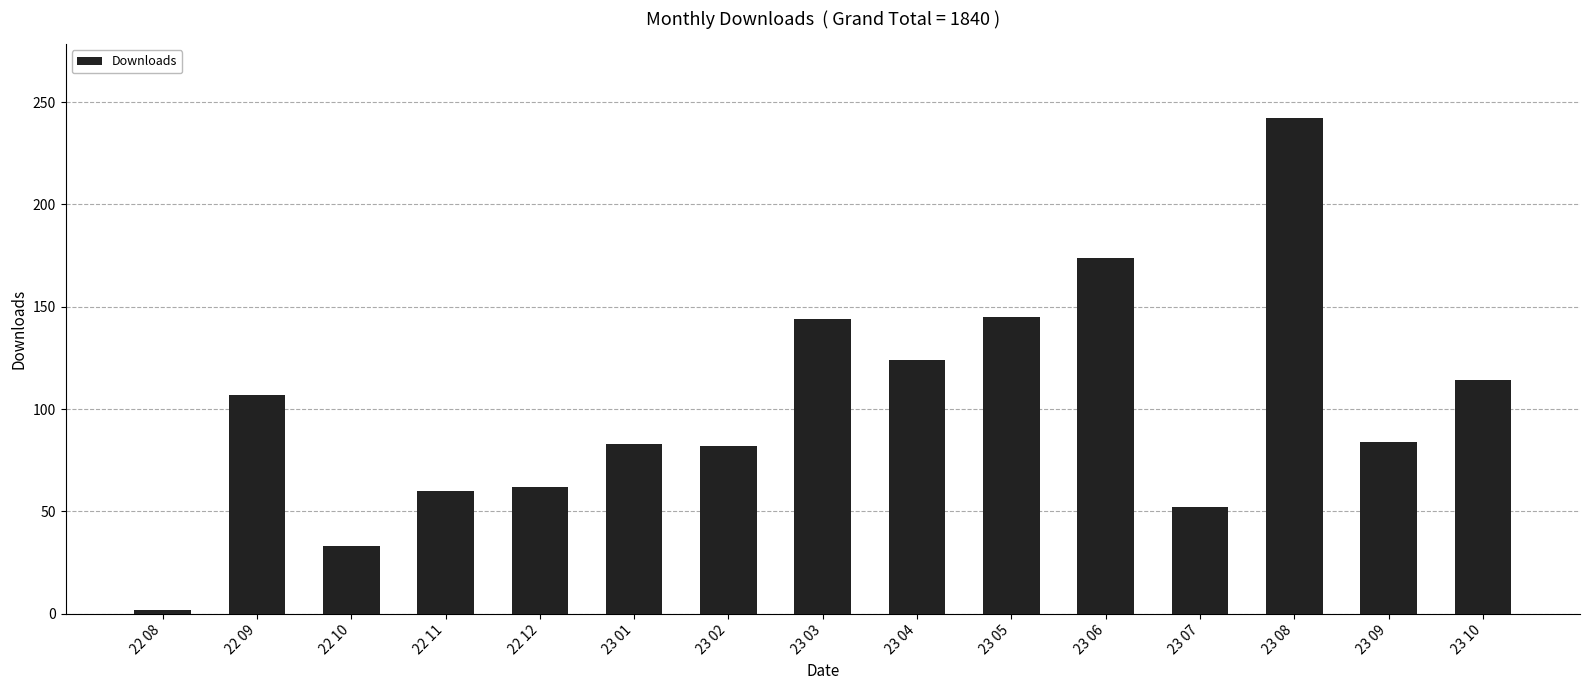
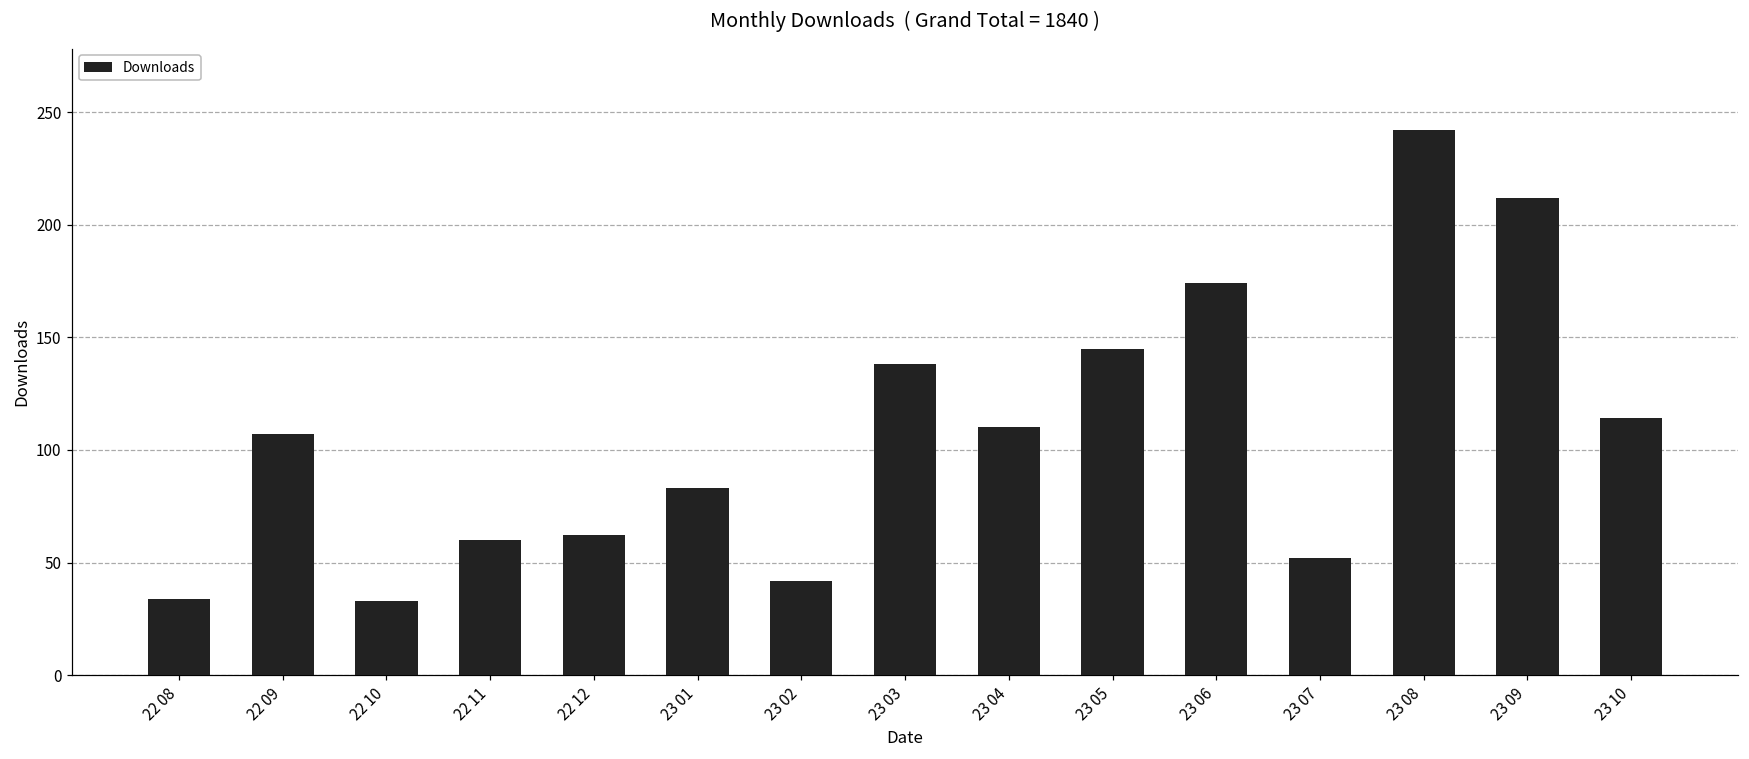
22 08: 2 -> 34
23 02: 82 -> 42
23 03: 144 -> 138
23 04: 124 -> 110
23 09: 84 -> 212
